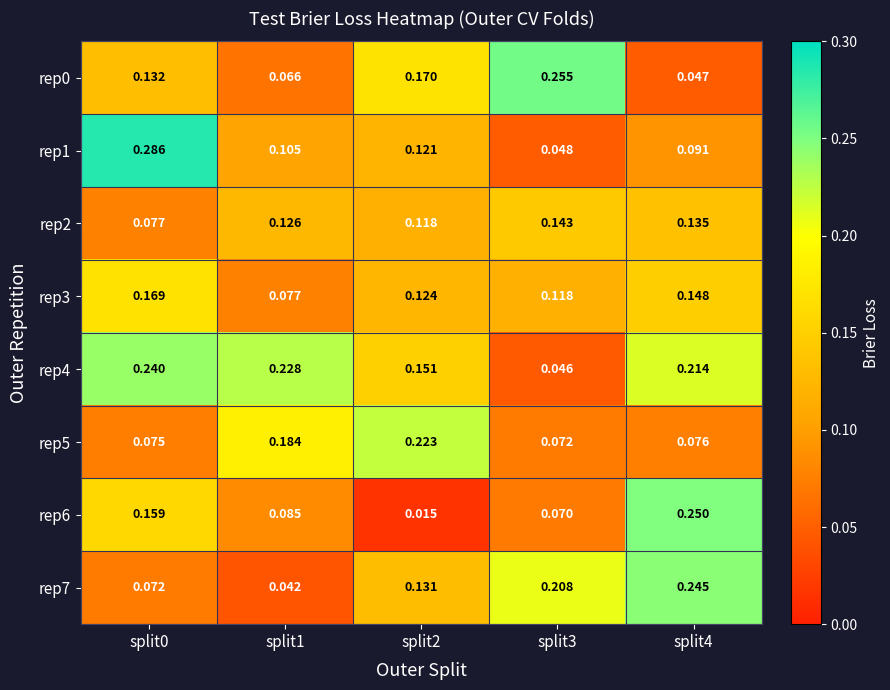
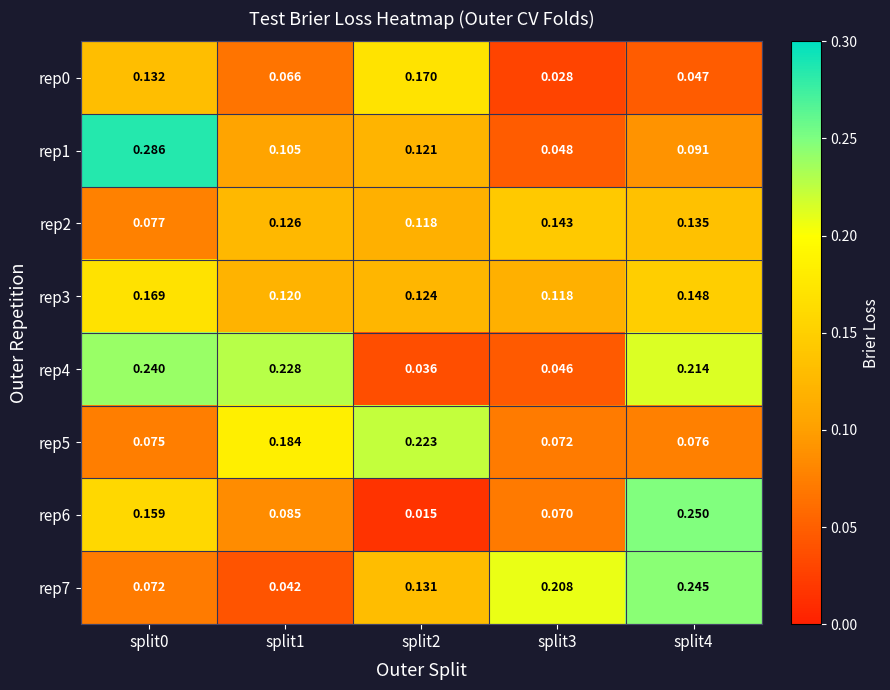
rep0, split3: 0.255 -> 0.028
rep3, split1: 0.077 -> 0.120
rep4, split2: 0.151 -> 0.036
